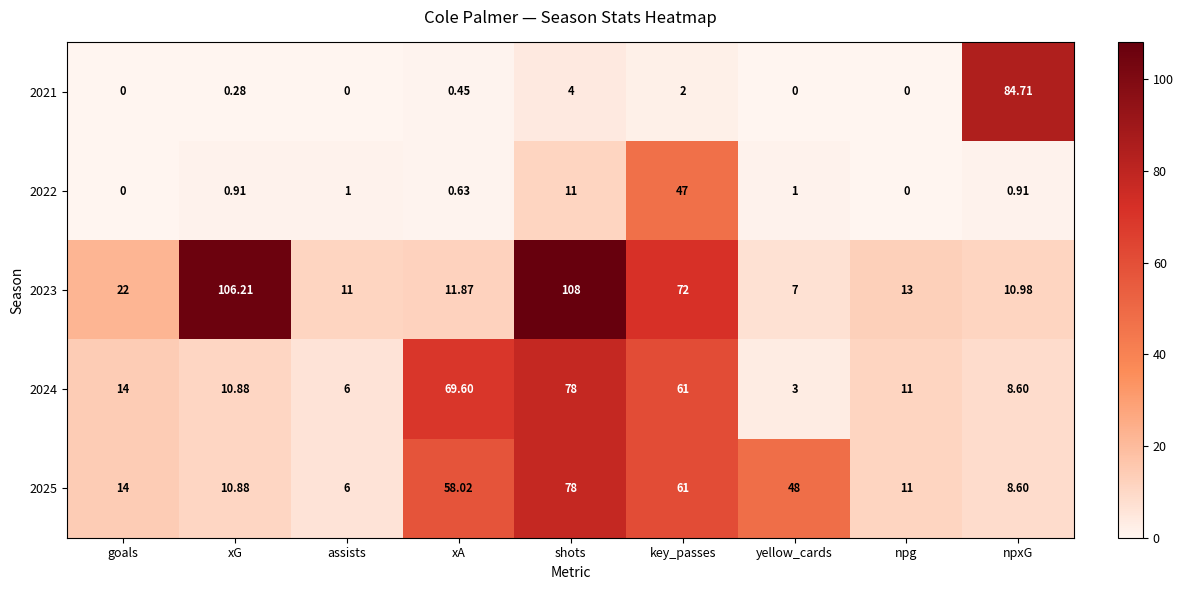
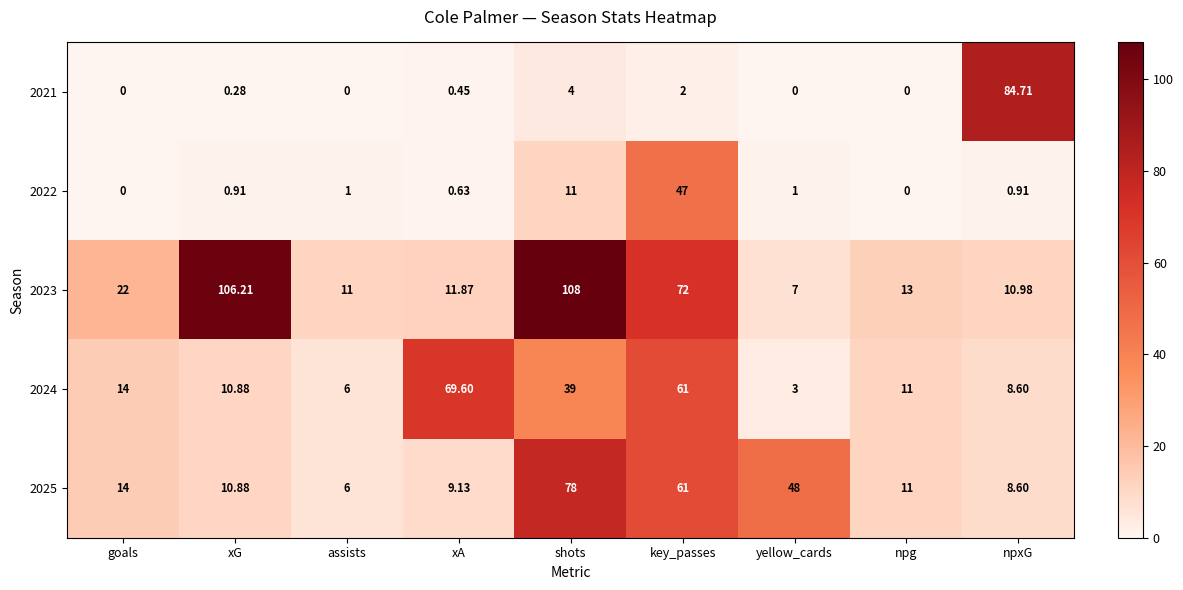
2024, shots: 78 -> 39
2025, xA: 58.02 -> 9.13
